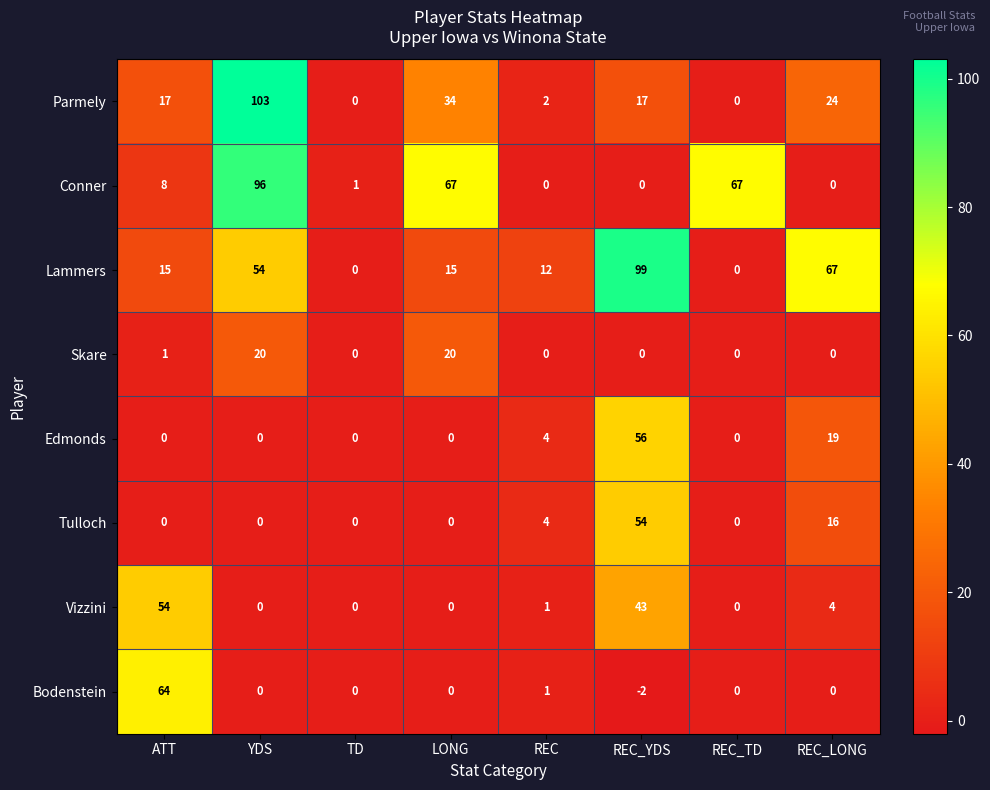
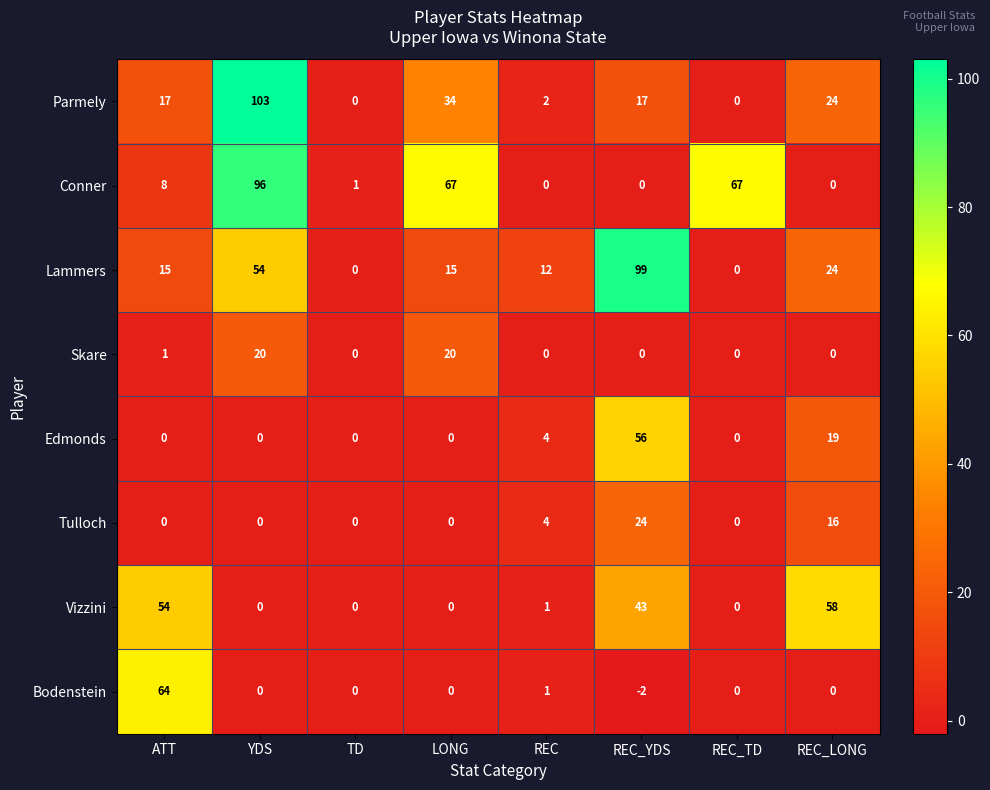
Lammers, REC_LONG: 67 -> 24
Tulloch, REC_YDS: 54 -> 24
Vizzini, REC_LONG: 4 -> 58
